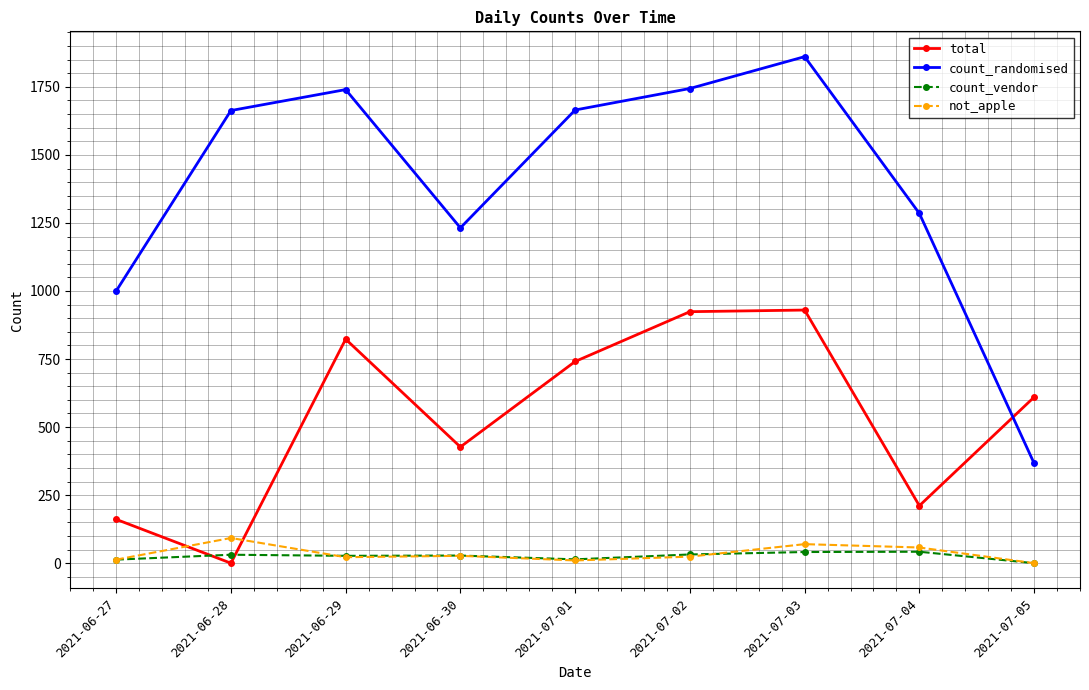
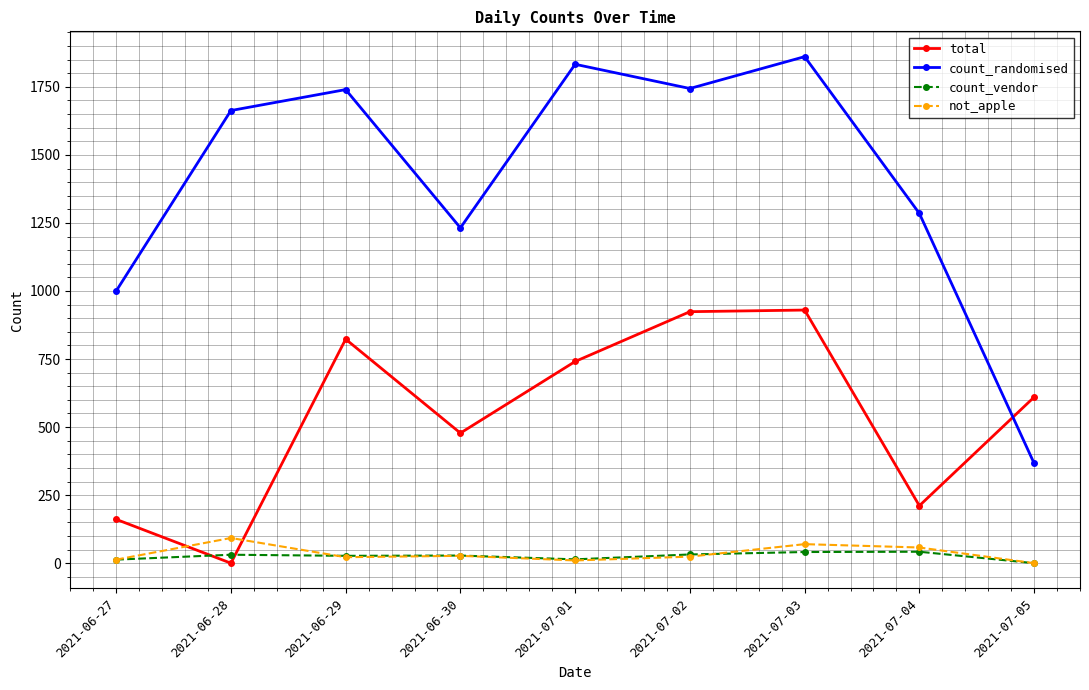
total, 2021-06-30: 430 -> 480
count_randomised, 2021-07-01: 1670 -> 1830
